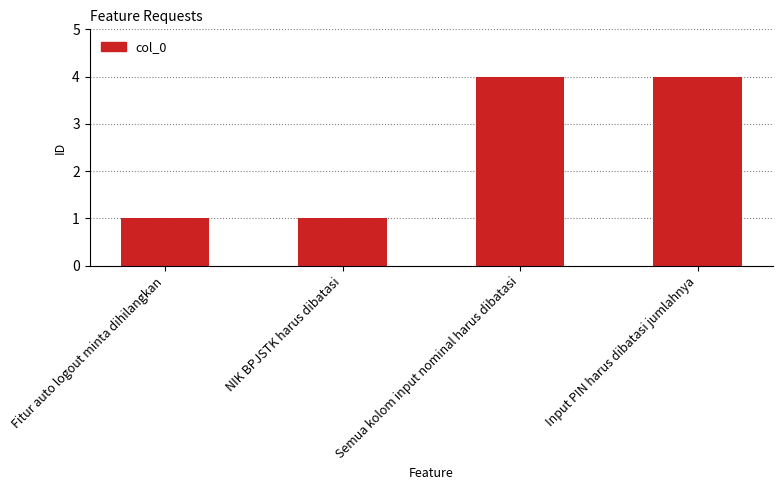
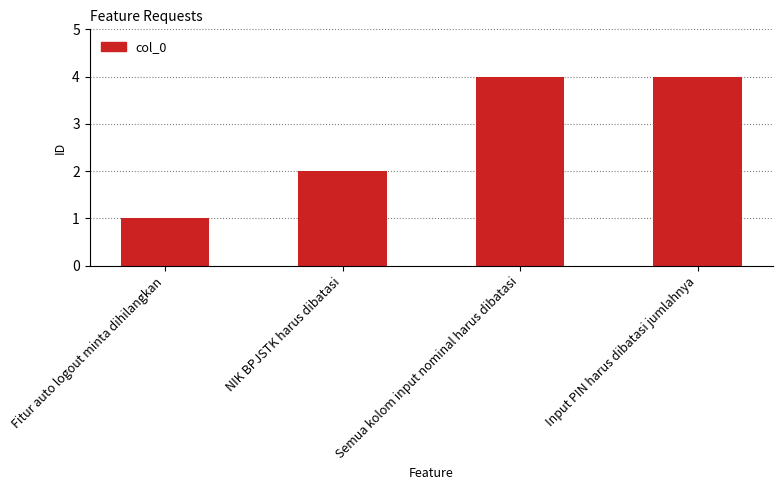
NIK BPJSTK harus dibatasi: 1 -> 2
